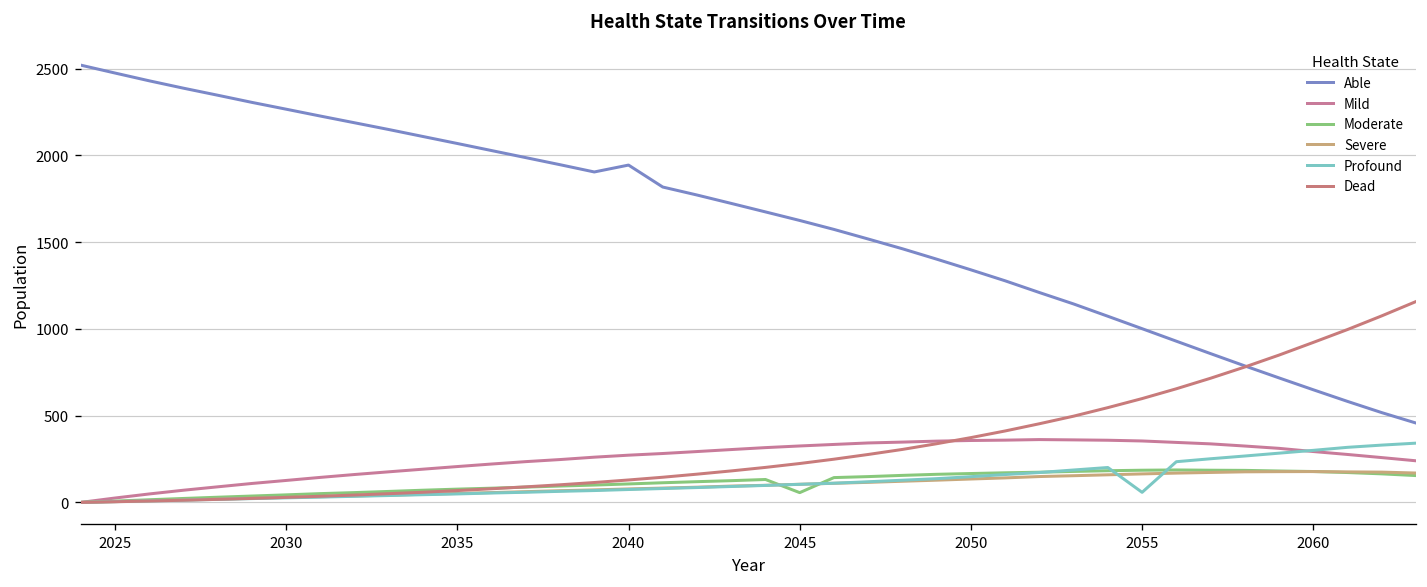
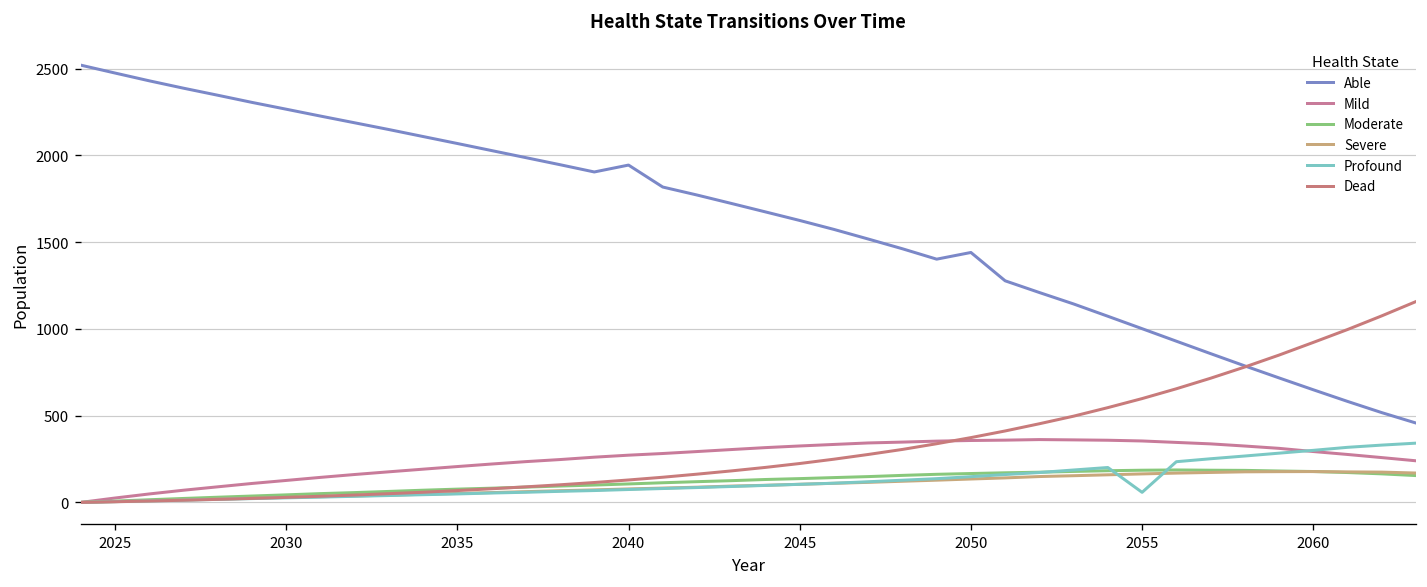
Moderate, 2045: 60 -> 140
Able, 2050: 1340 -> 1440
